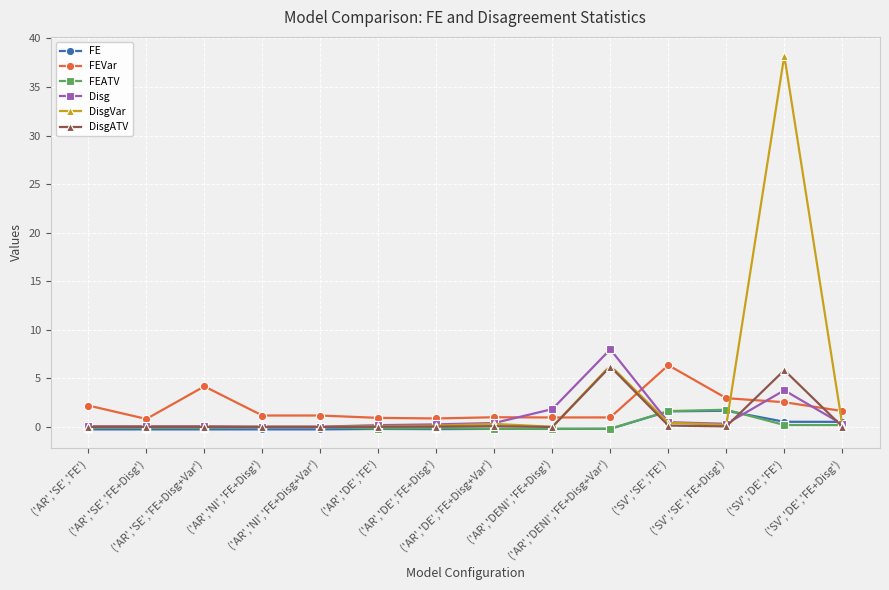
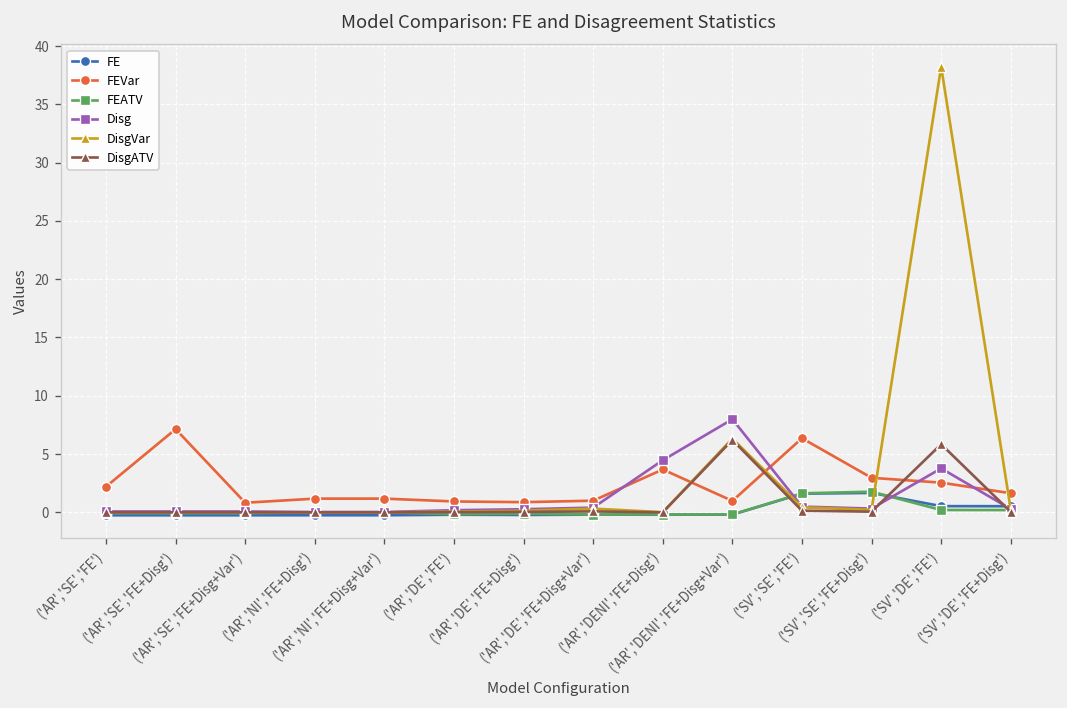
FEVar, ('AR','SE','FE+Disg'): 1 -> 7
FEVar, ('AR','SE','FE+Disg+Var'): 4 -> 1
FEVar, ('AR','DENI','FE+Disg'): 1 -> 4
Disg, ('AR','DENI','FE+Disg'): 2 -> 4
